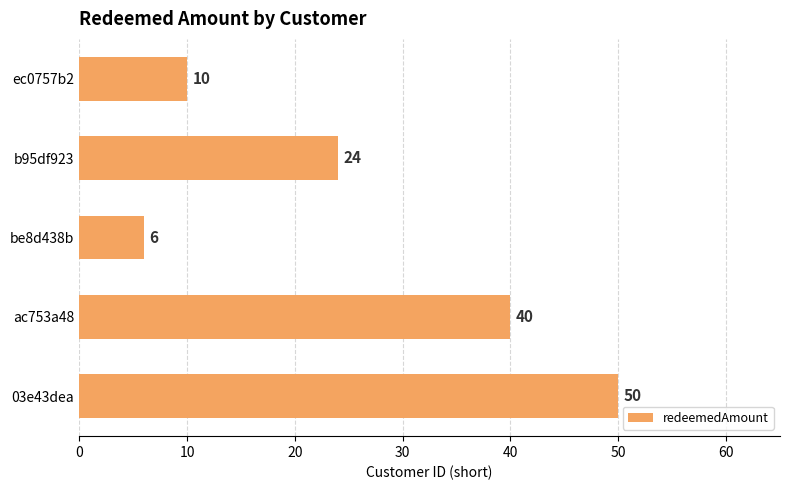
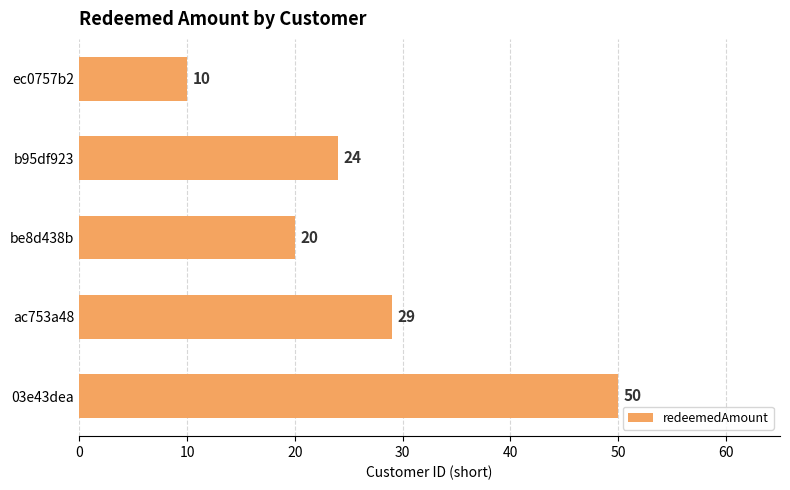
be8d438b: 6 -> 20
ac753a48: 40 -> 29
